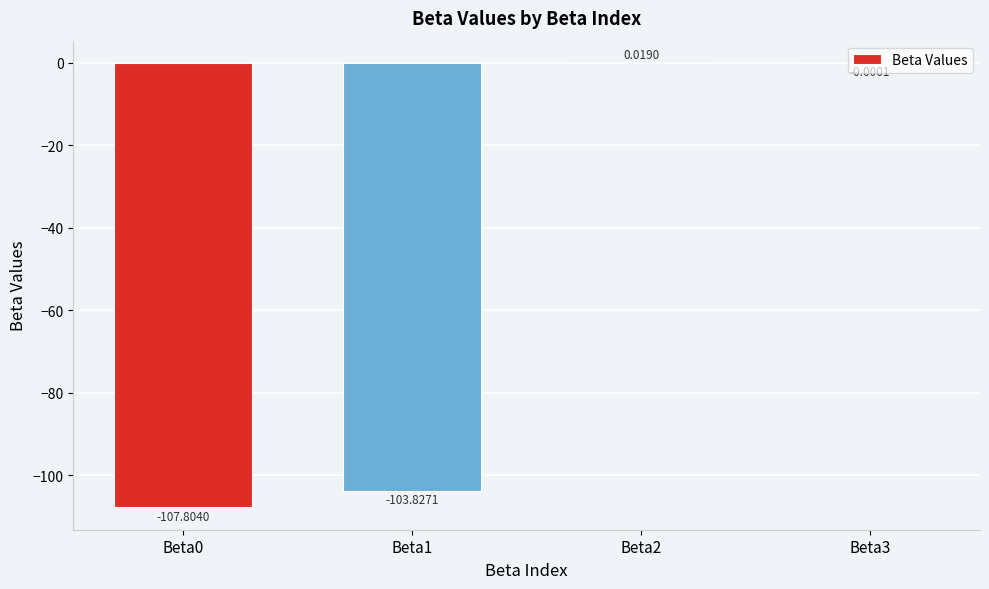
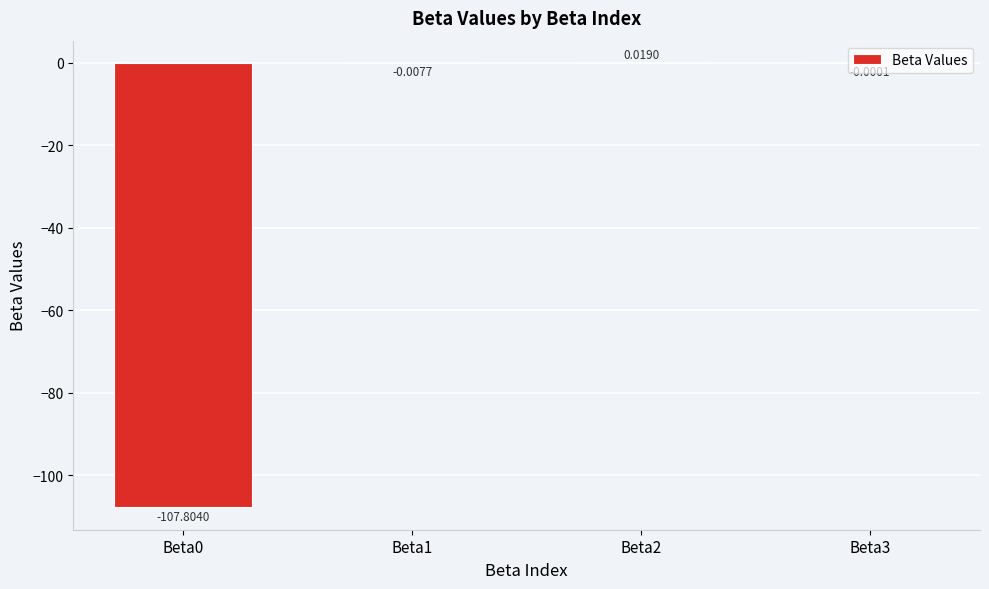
Beta1: -103.8271 -> -0.0077
